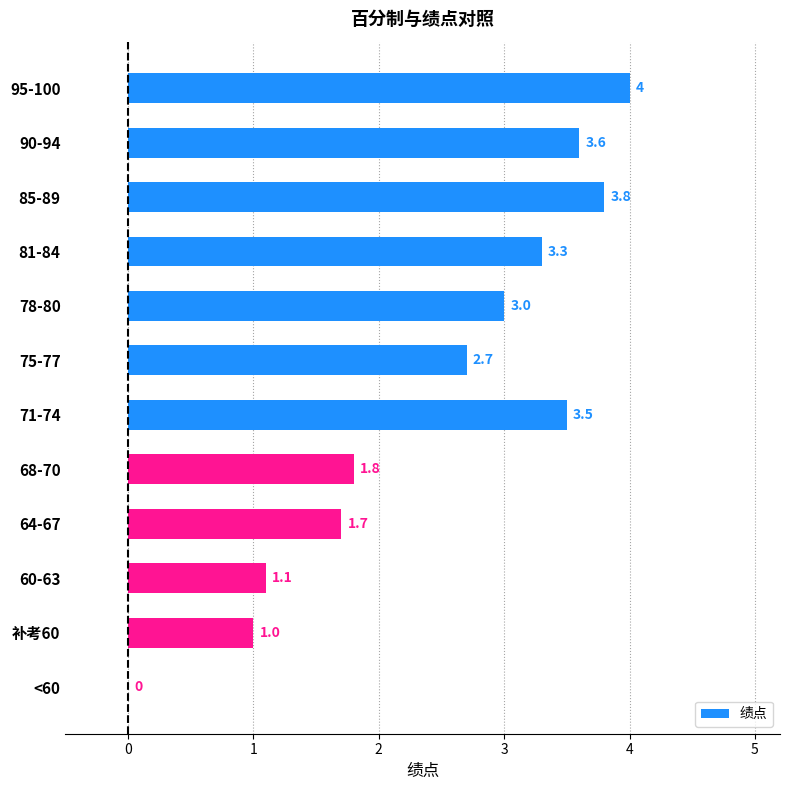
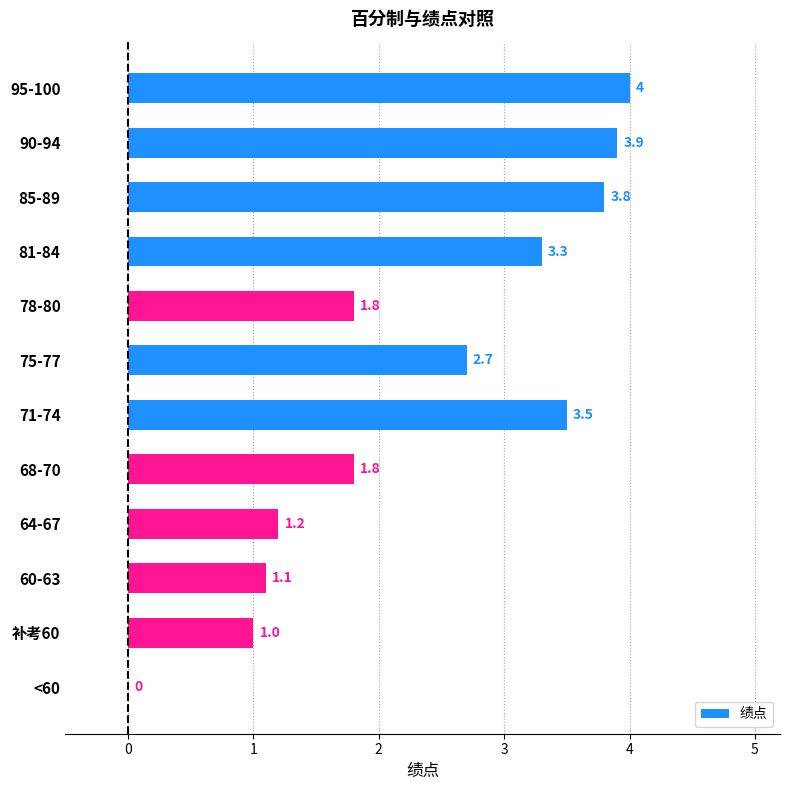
90-94: 3.6 -> 3.9
78-80: 3.0 -> 1.8
64-67: 1.7 -> 1.2
